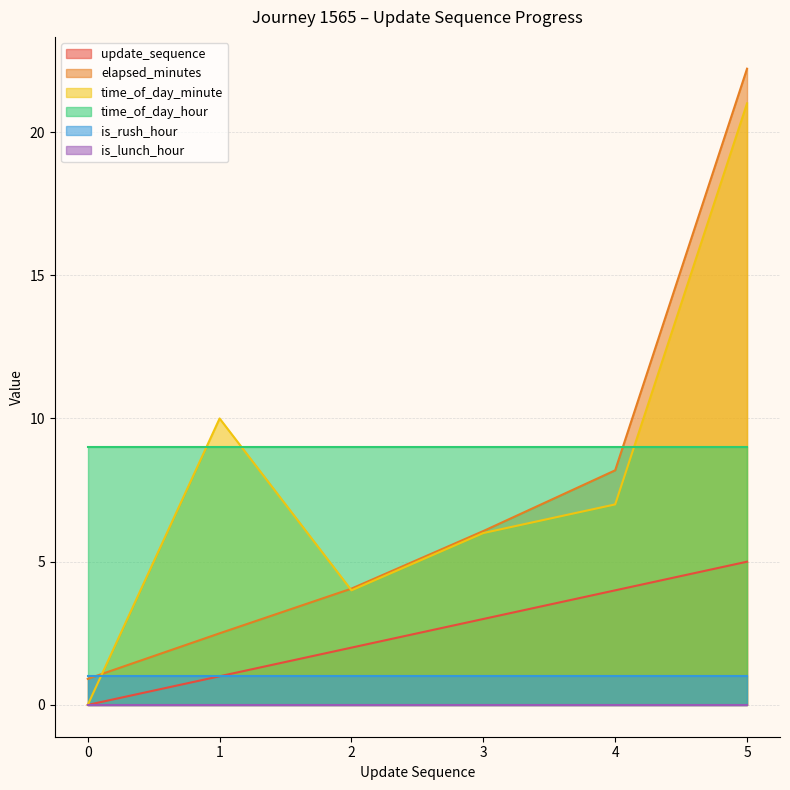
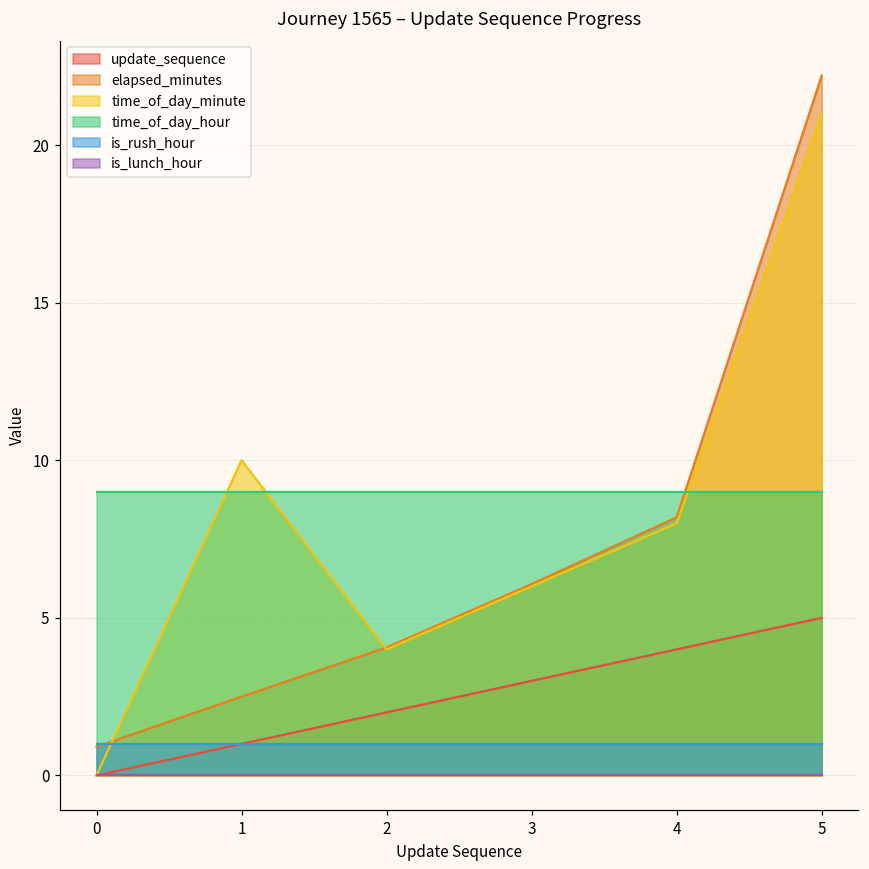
time_of_day_minute, 4: 7 -> 8
